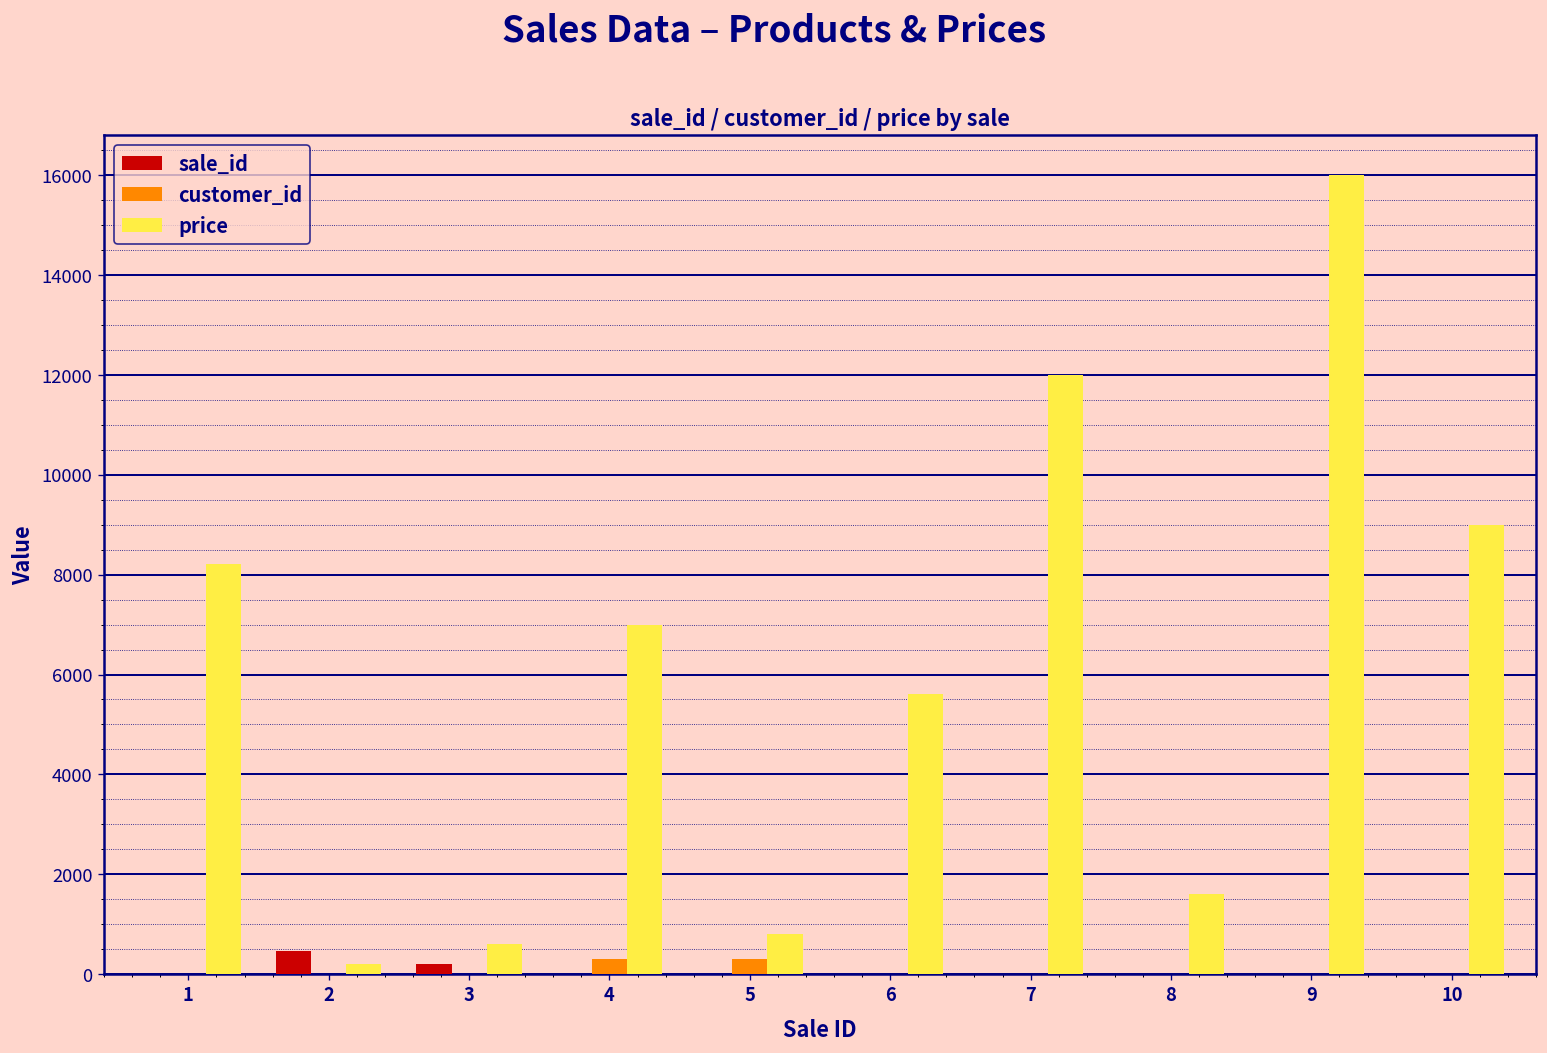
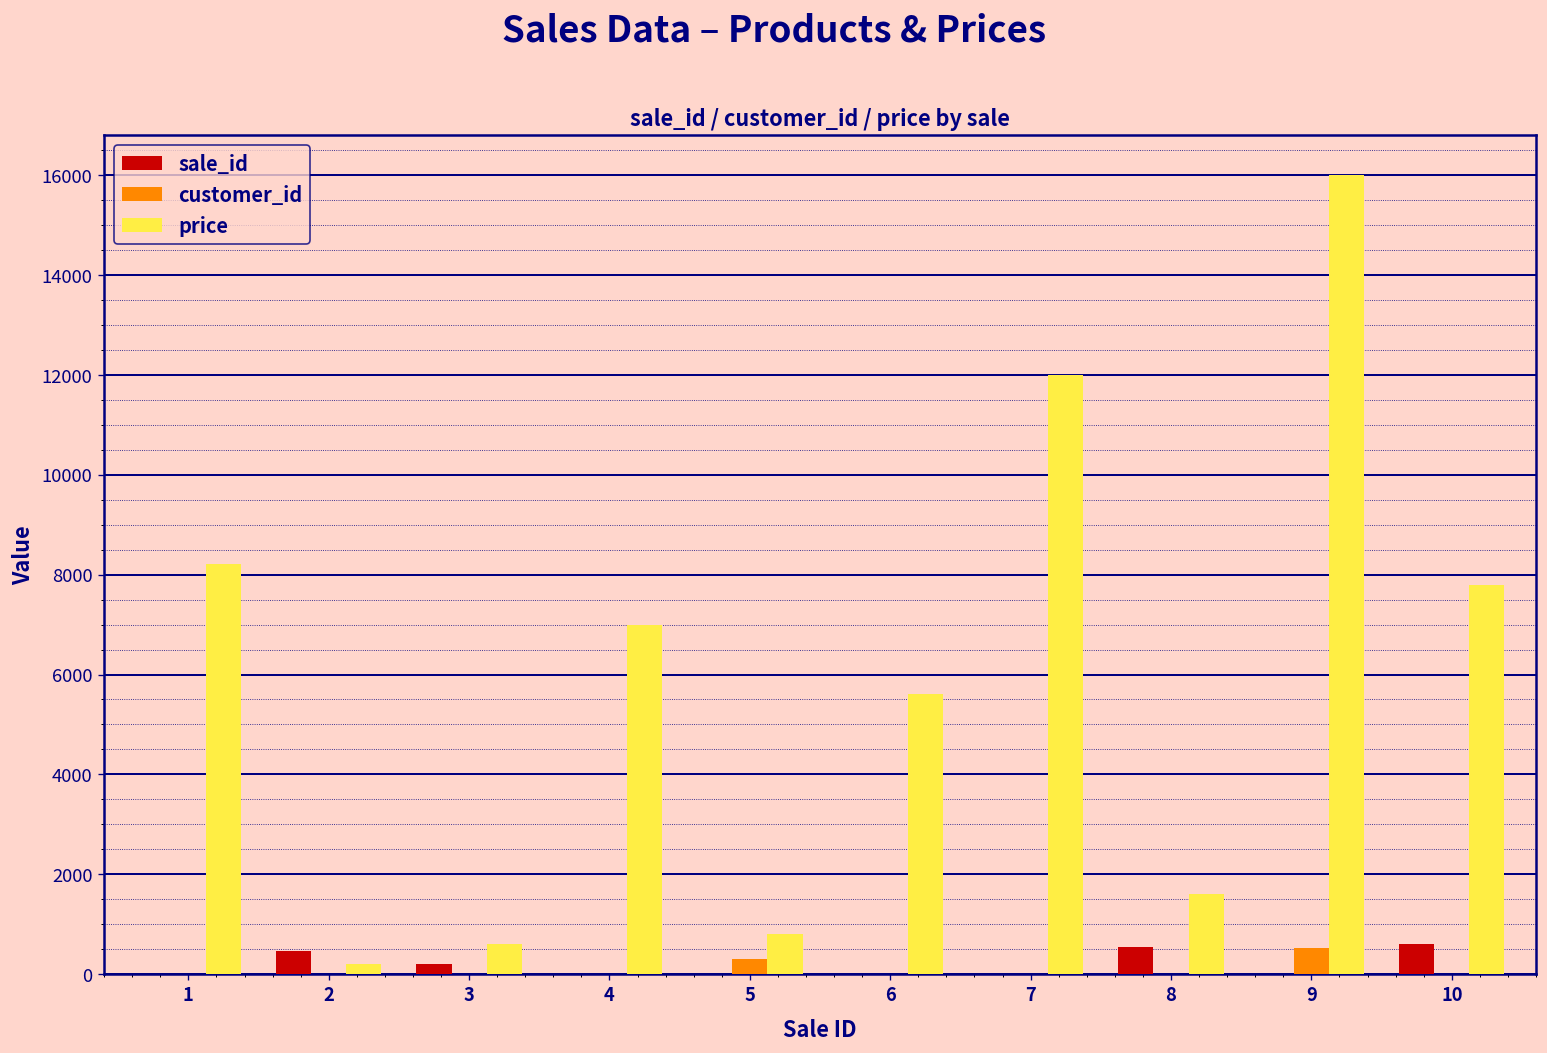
customer_id, 4: 300 -> 0
sale_id, 8: 0 -> 500
customer_id, 9: 0 -> 500
sale_id, 10: 0 -> 600
price, 10: 9000 -> 7800
